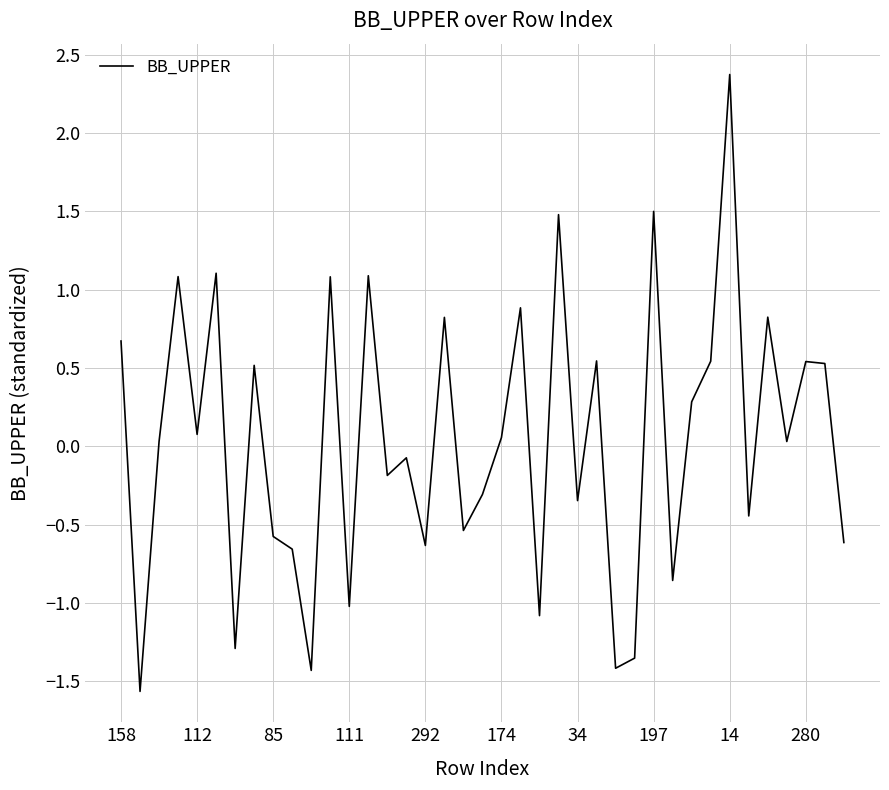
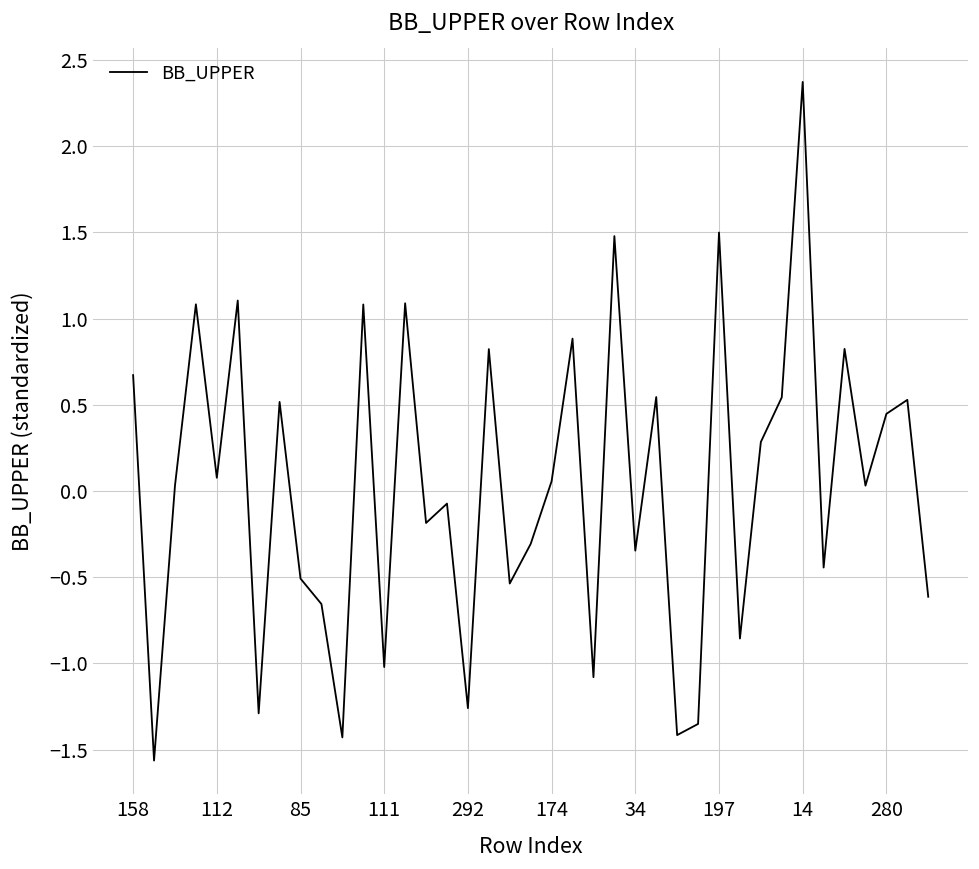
85: -0.57 -> -0.51
292: -0.63 -> -1.26
280: 0.54 -> 0.45
